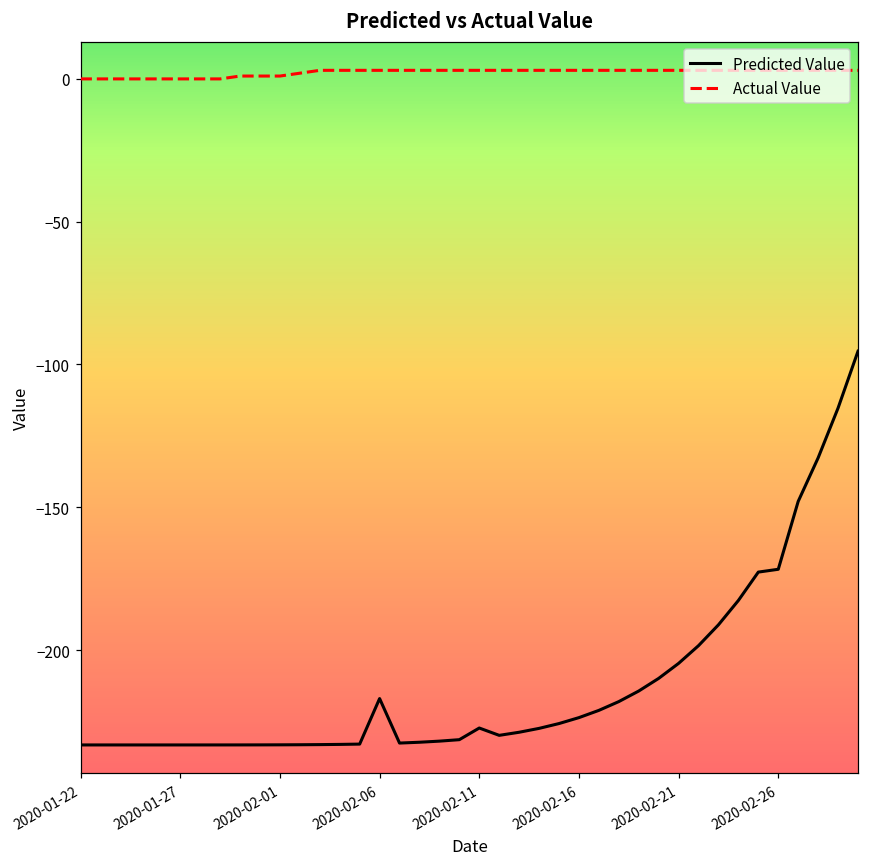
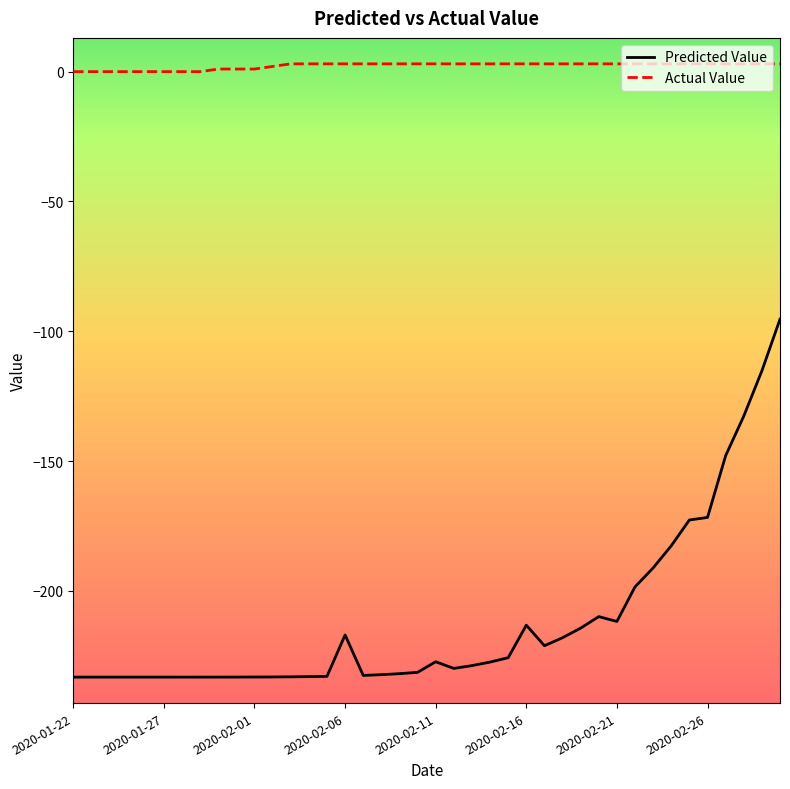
Predicted Value, 2020-02-16: -224 -> -213
Predicted Value, 2020-02-21: -205 -> -212
